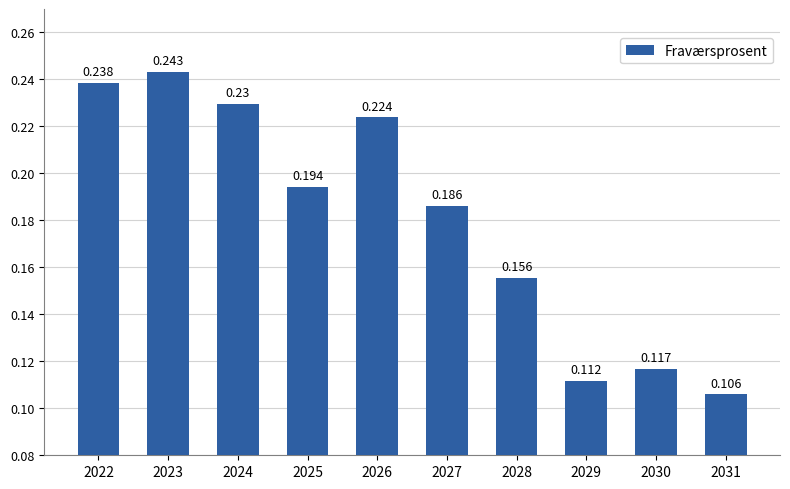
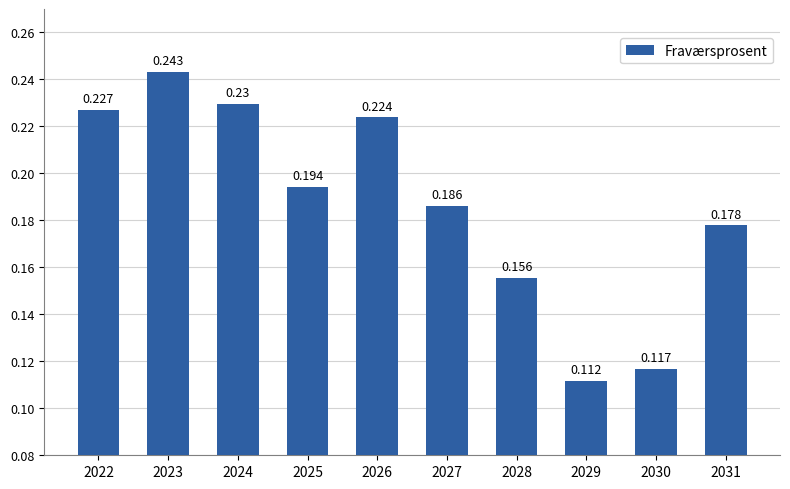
2022: 0.238 -> 0.227
2031: 0.106 -> 0.178
